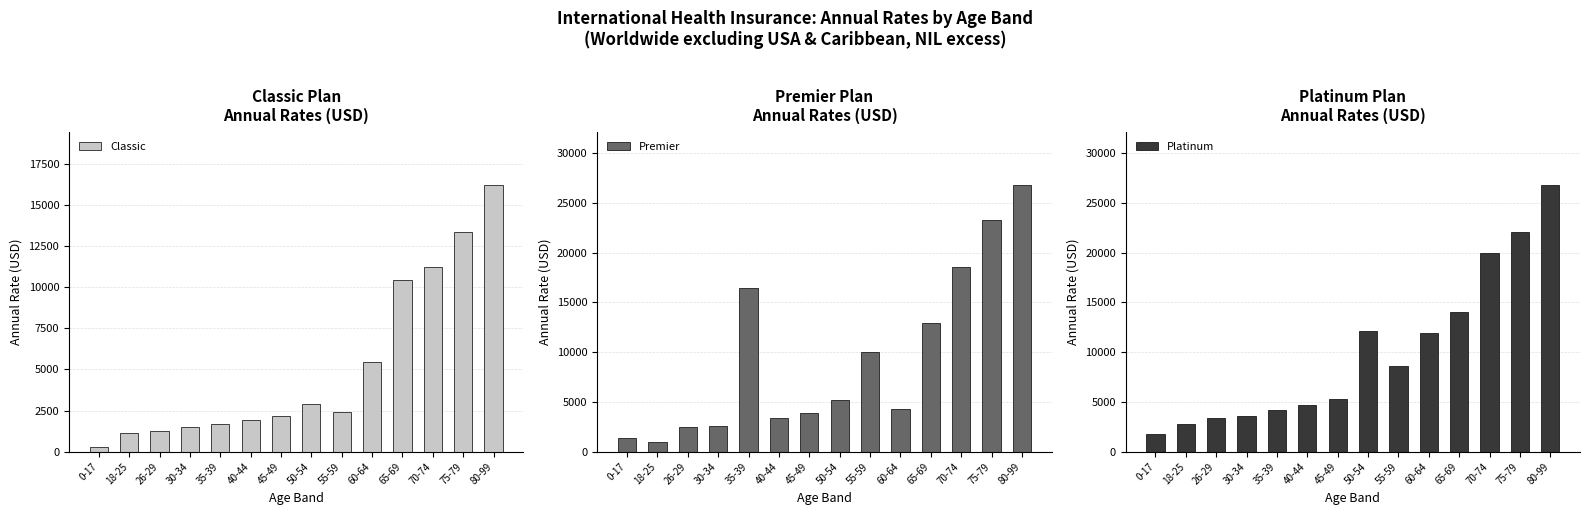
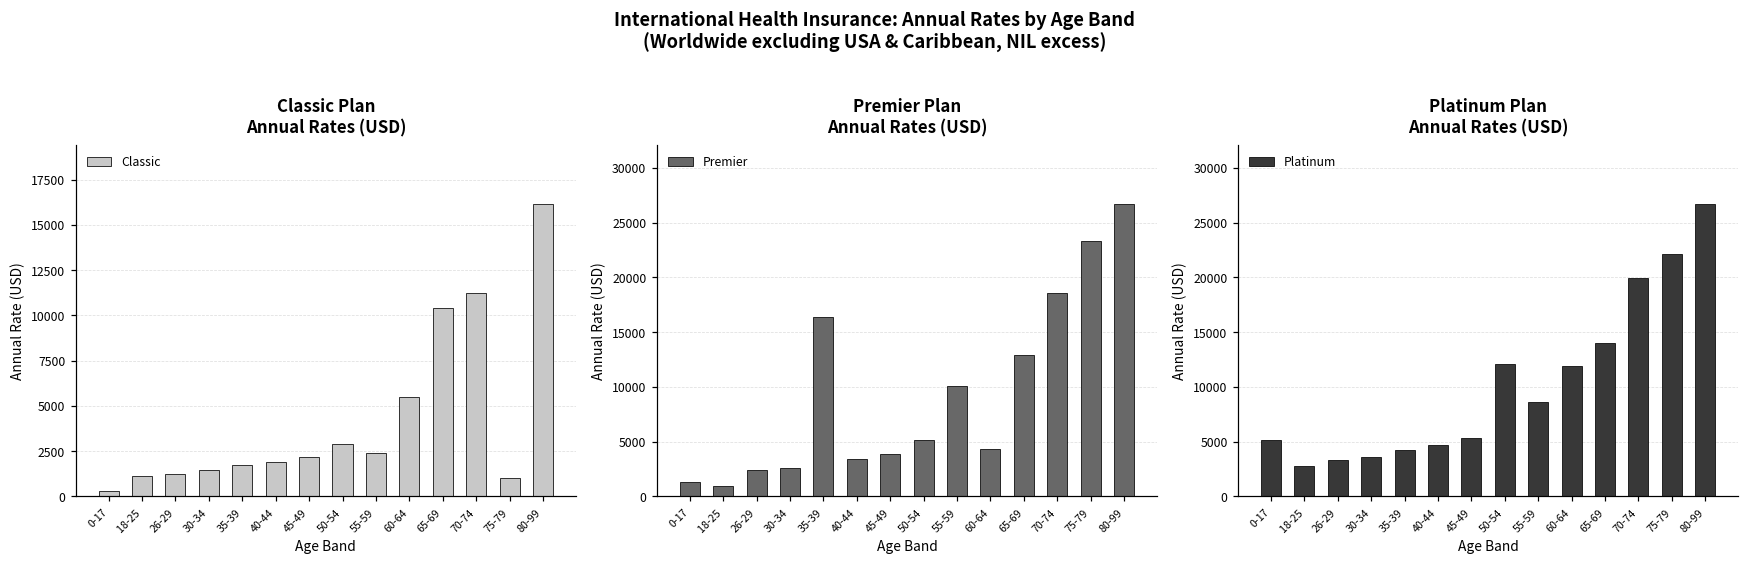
Classic Plan Annual Rates (USD), 75-79: 13400 -> 1000
Platinum Plan Annual Rates (USD), 0-17: 2000 -> 5000
